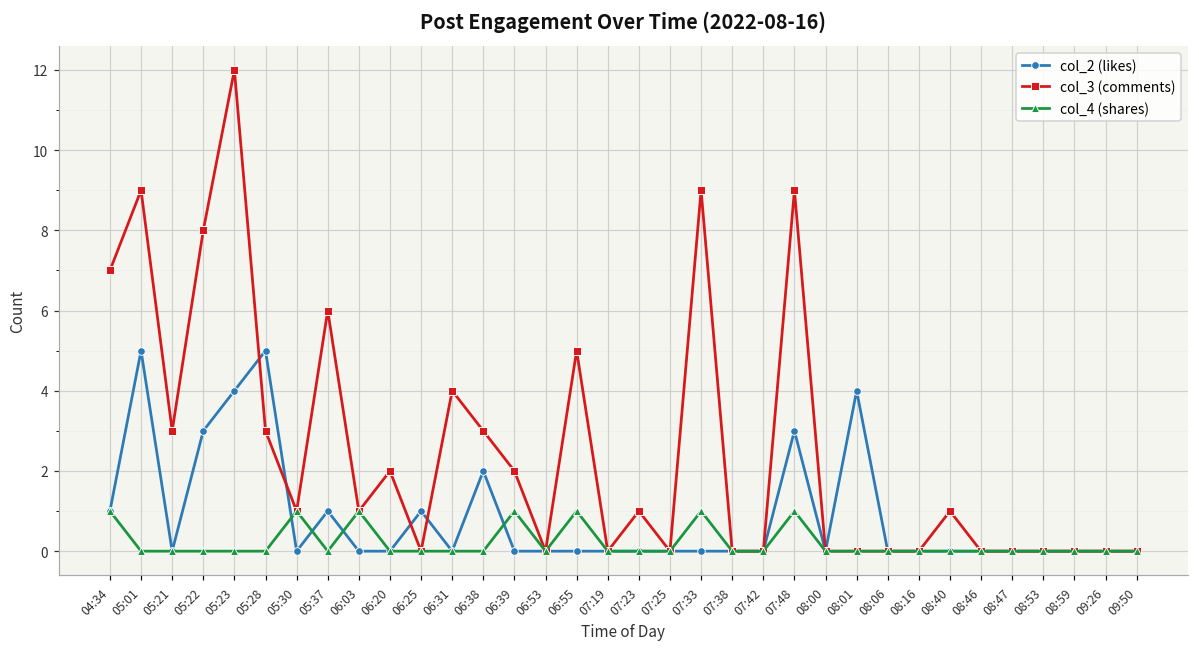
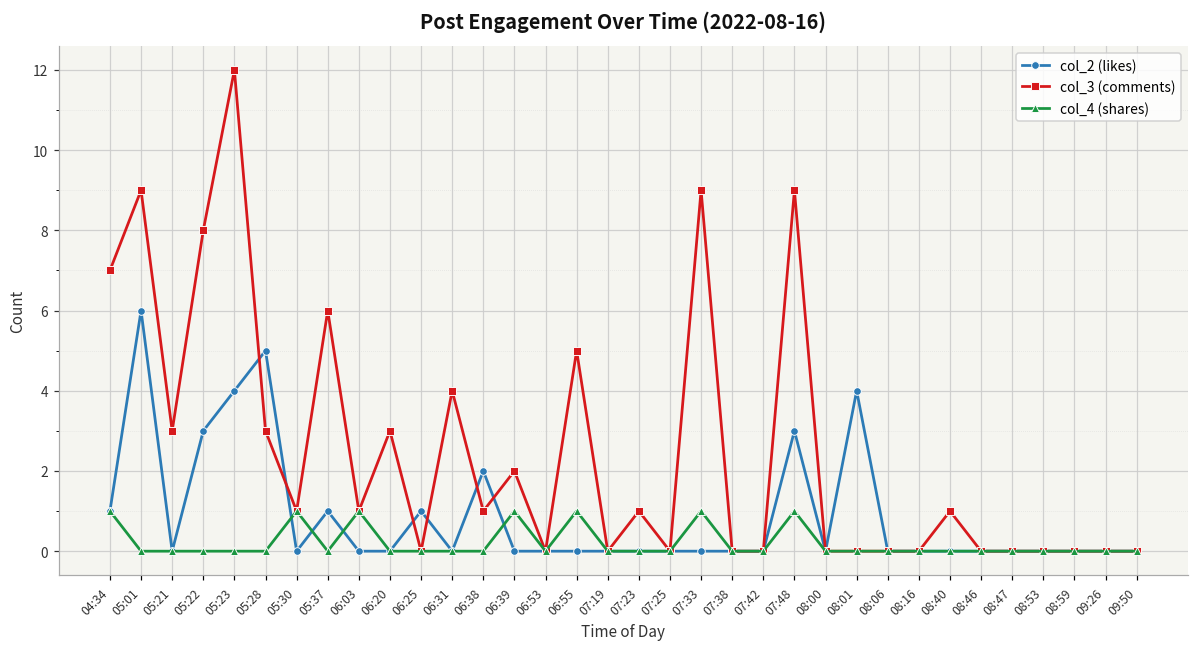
col_2 (likes), 05:01: 5 -> 6
col_3 (comments), 06:20: 2 -> 3
col_3 (comments), 06:38: 3 -> 1
